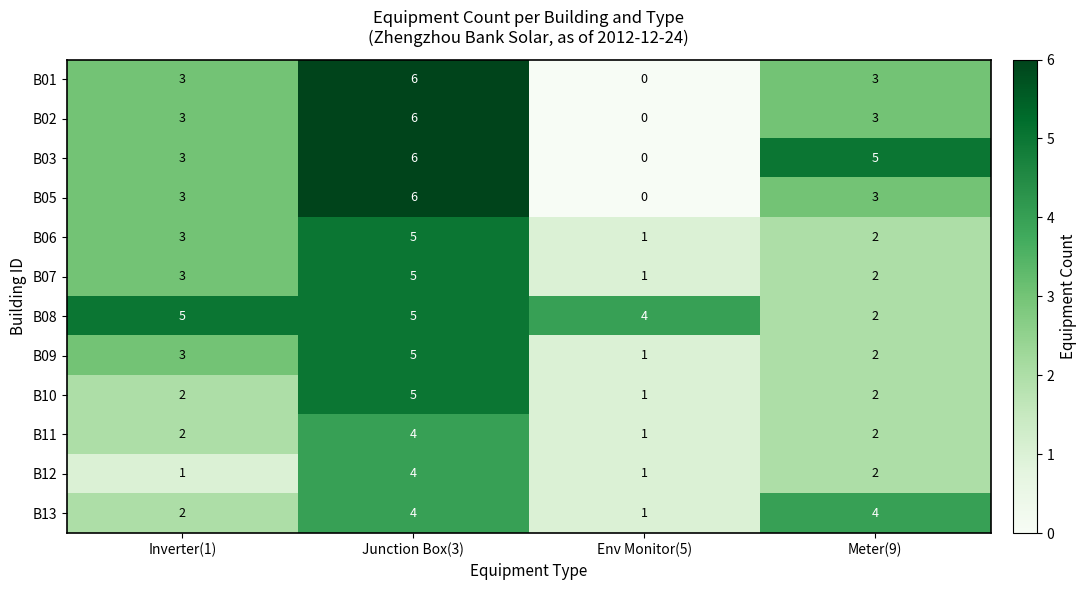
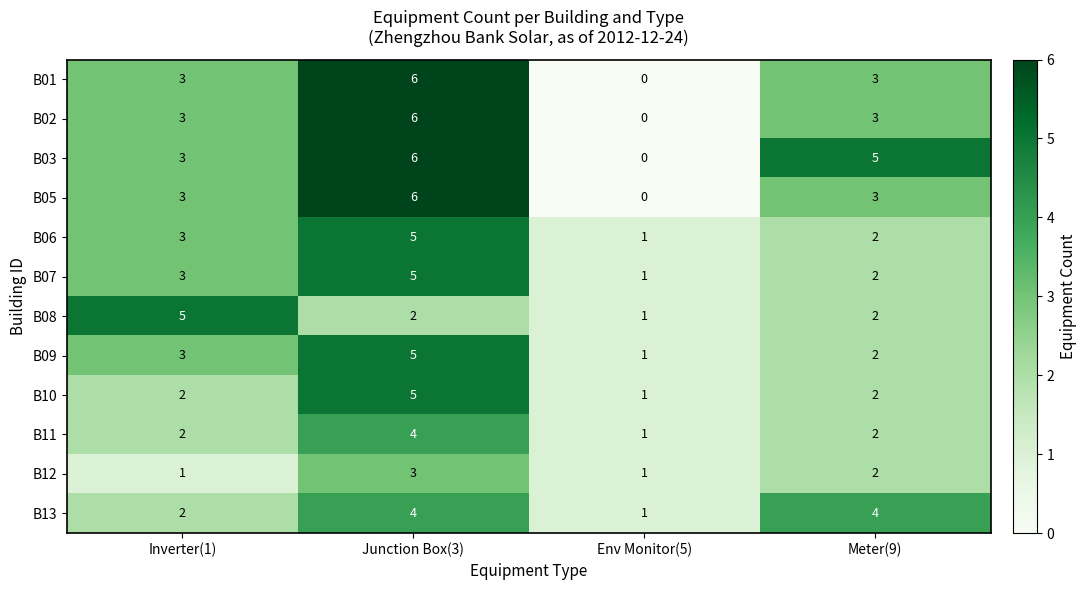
B08, Junction Box(3): 5 -> 2
B08, Env Monitor(5): 4 -> 1
B12, Junction Box(3): 4 -> 3
